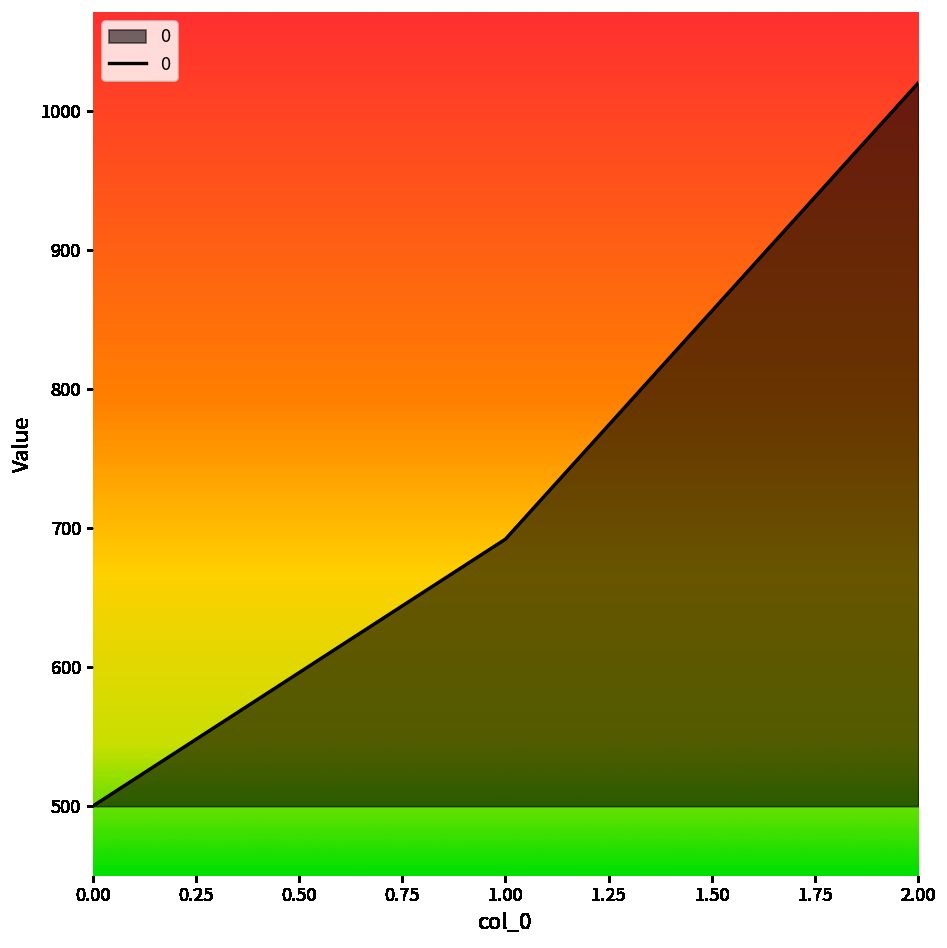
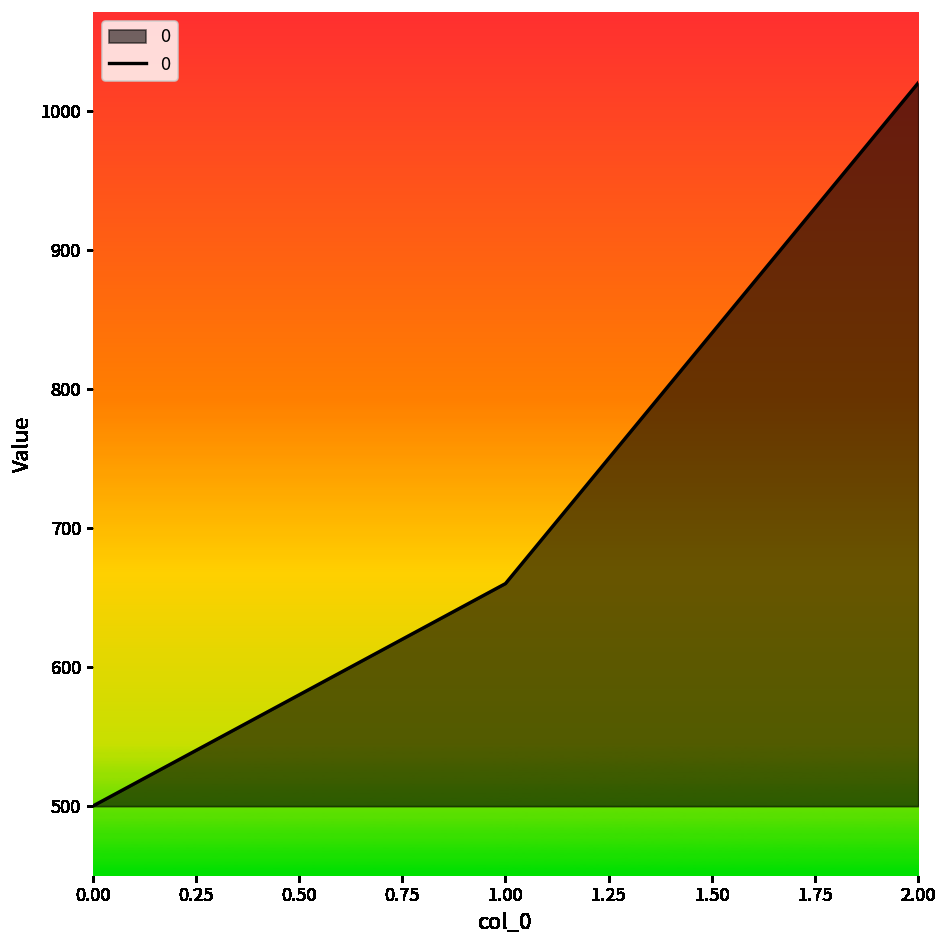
1.00: 692 -> 660
